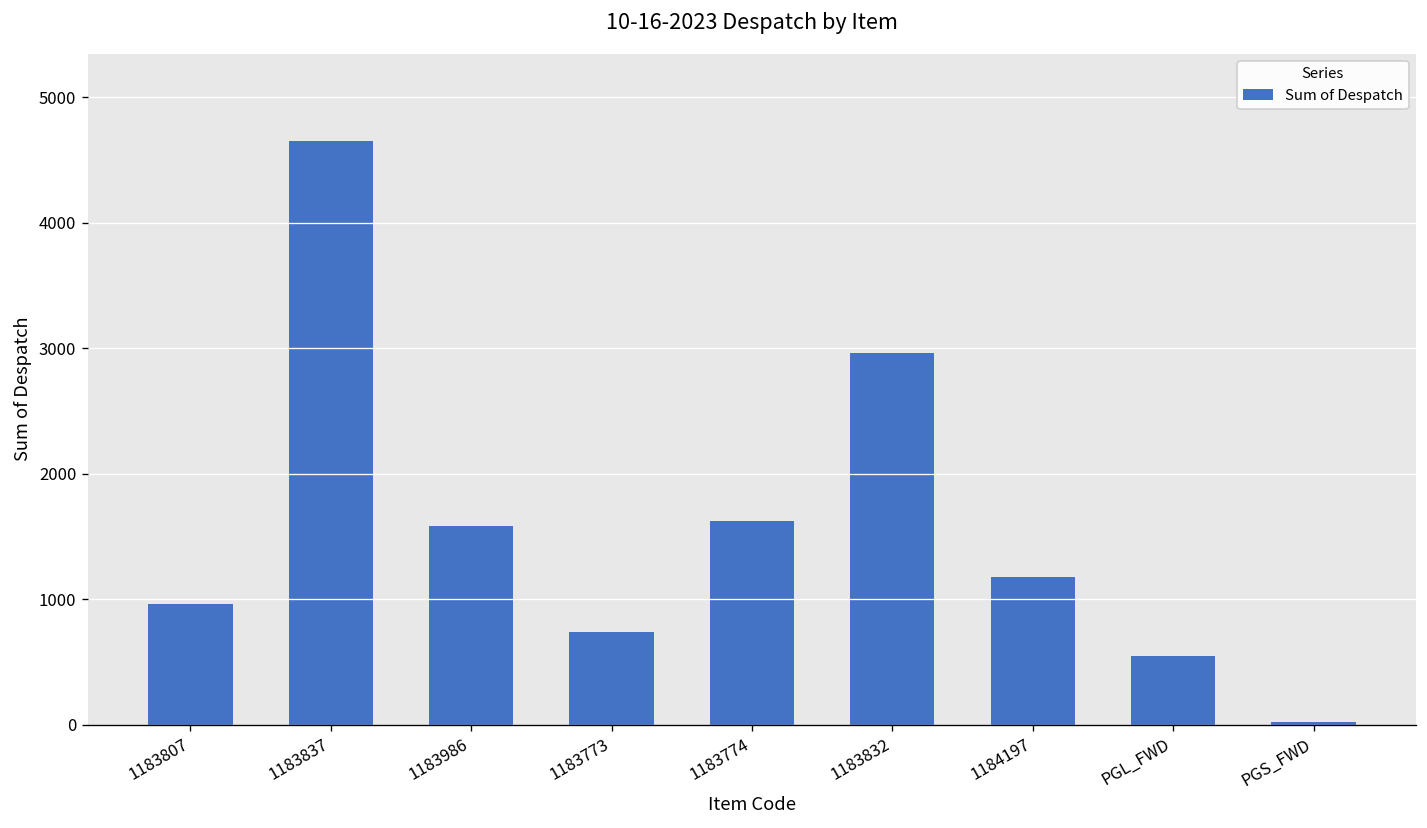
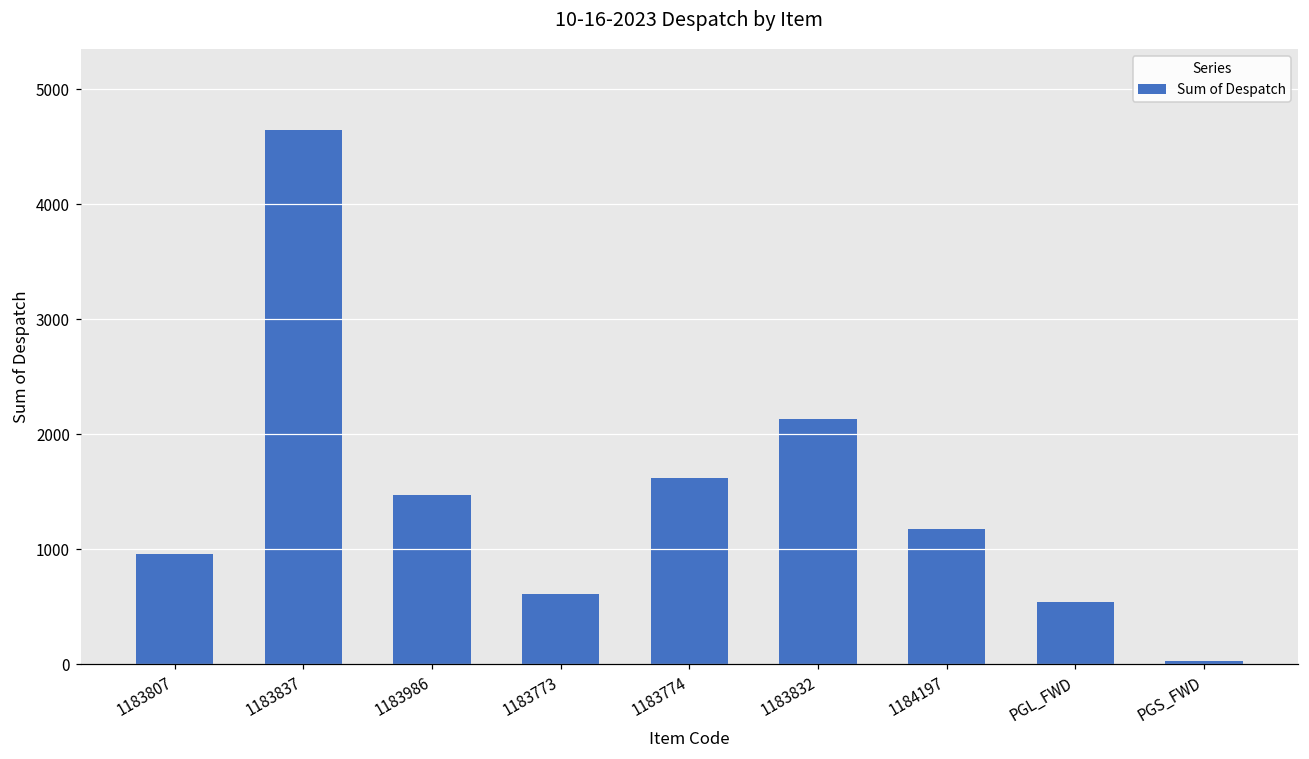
1183986: 1580 -> 1470
1183773: 740 -> 610
1183832: 2960 -> 2130
